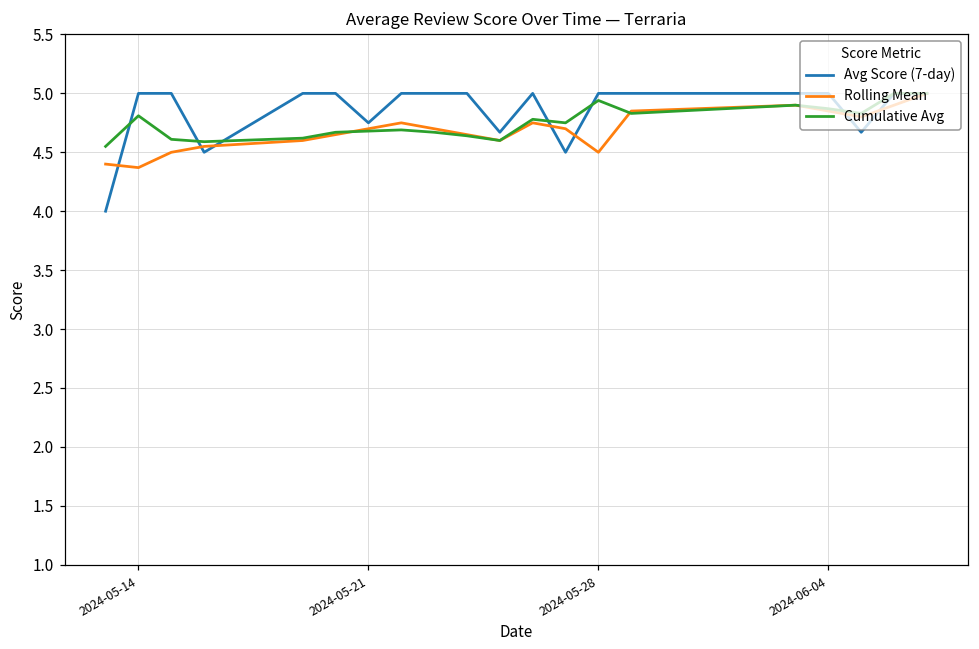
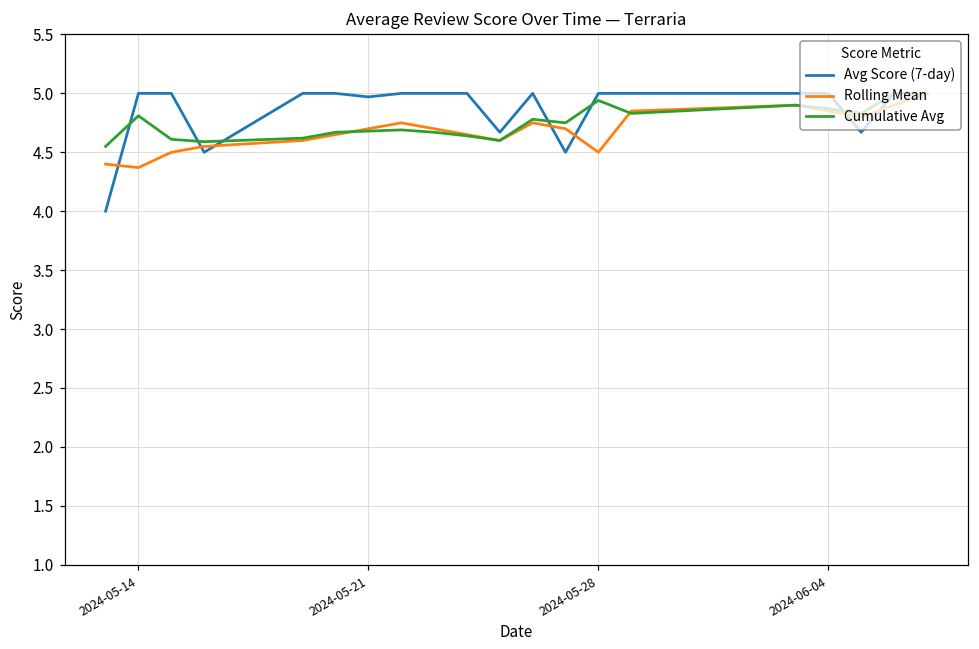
Avg Score (7-day), 2024-05-21: 4.75 -> 4.97
